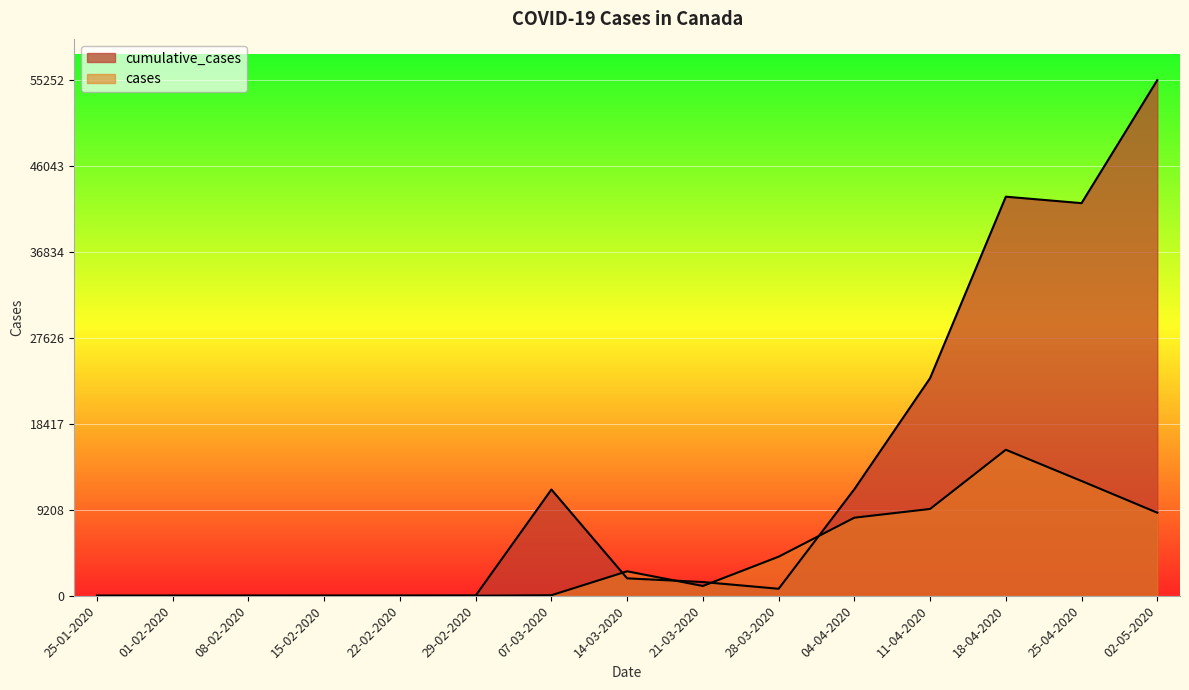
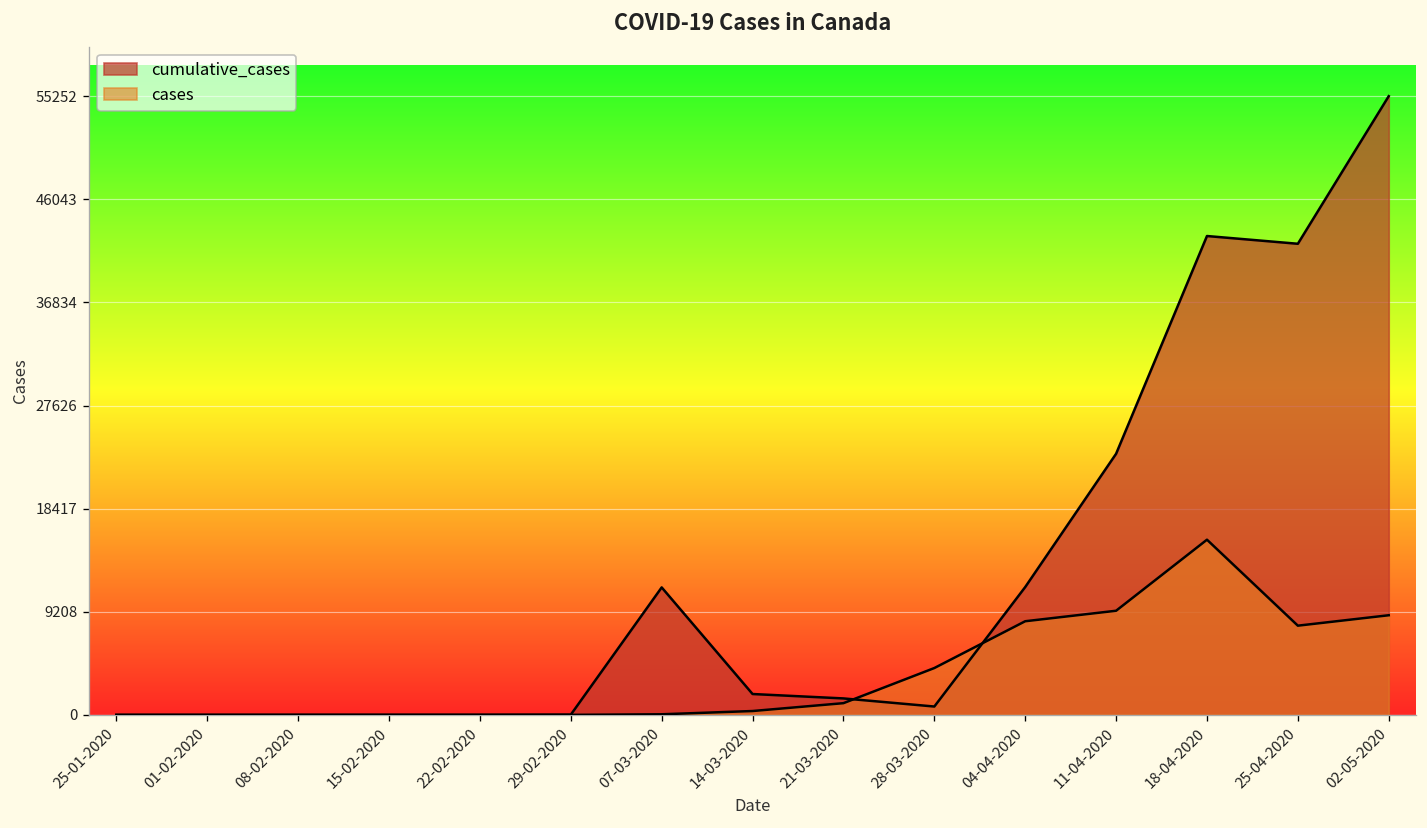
cases, 14-03-2020: 3000 -> 0
cases, 25-04-2020: 12000 -> 8000
